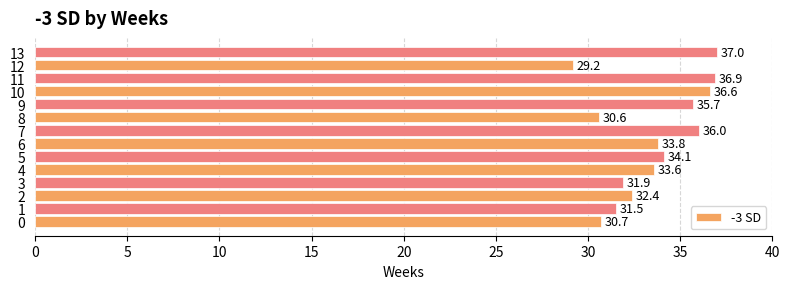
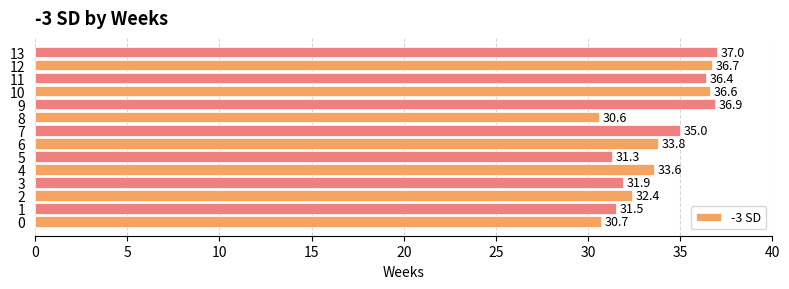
12: 29.2 -> 36.7
11: 36.9 -> 36.4
9: 35.7 -> 36.9
7: 36.0 -> 35.0
5: 34.1 -> 31.3
